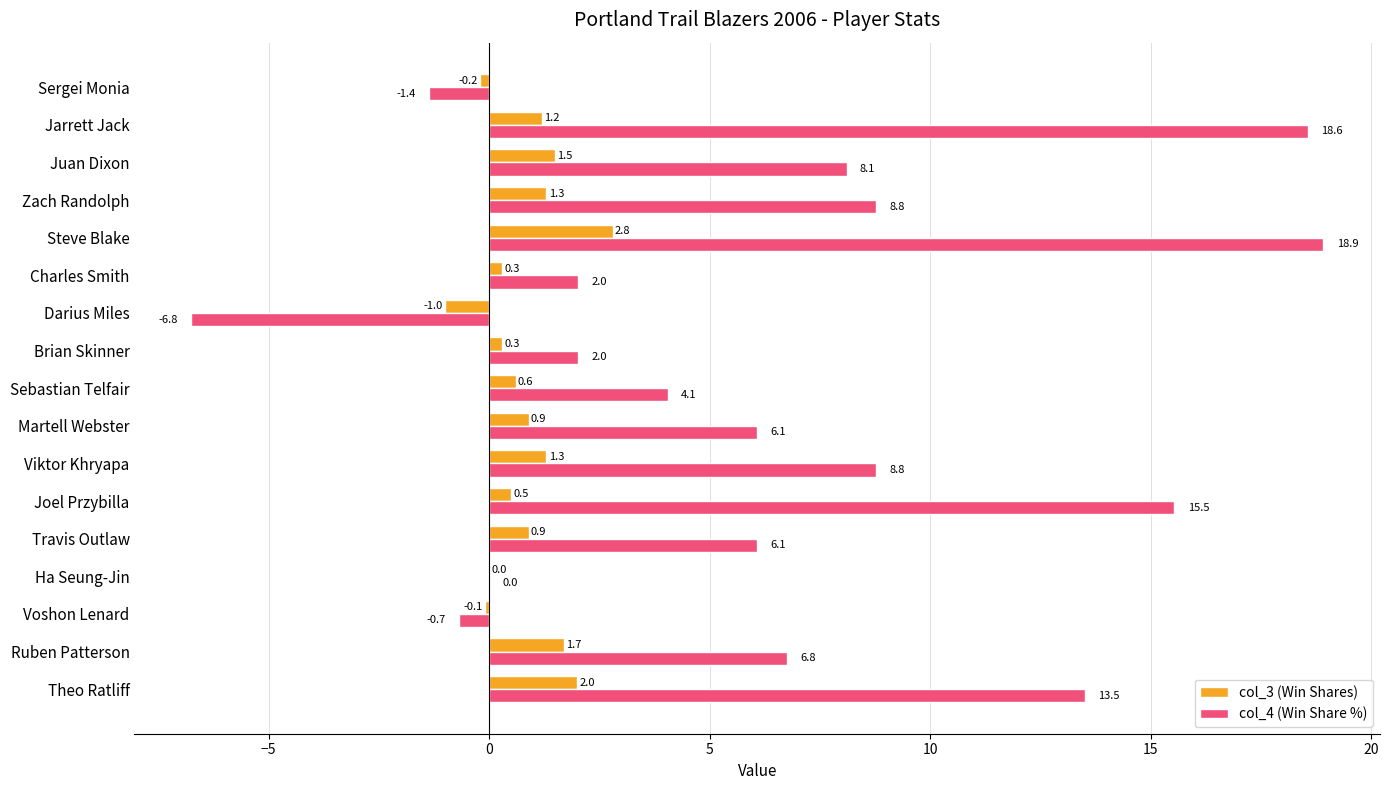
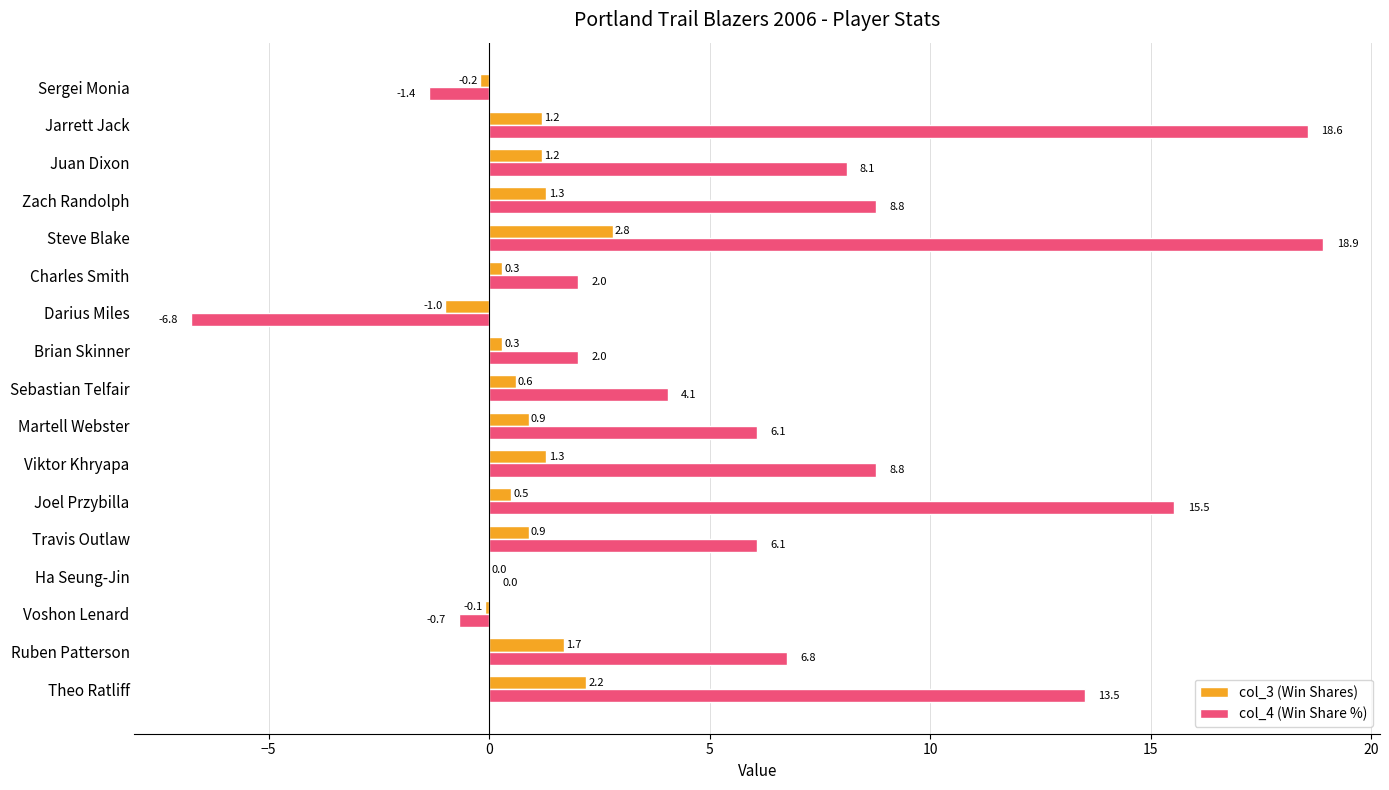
col_3 (Win Shares), Juan Dixon: 1.5 -> 1.2
col_3 (Win Shares), Theo Ratliff: 2.0 -> 2.2
